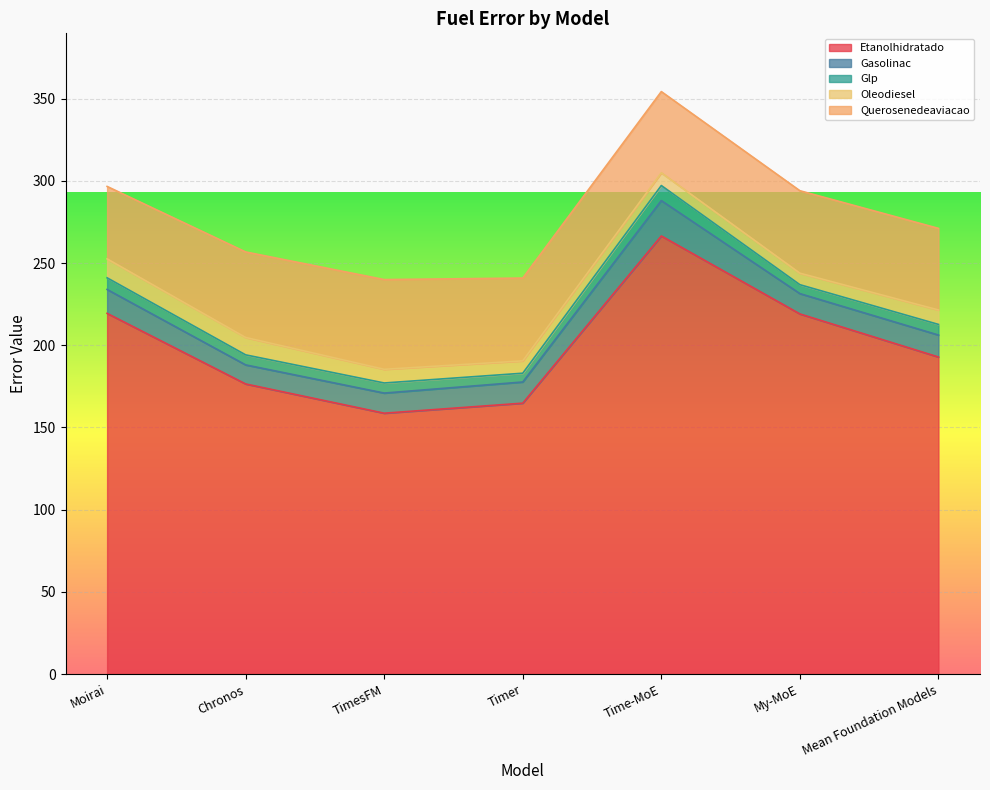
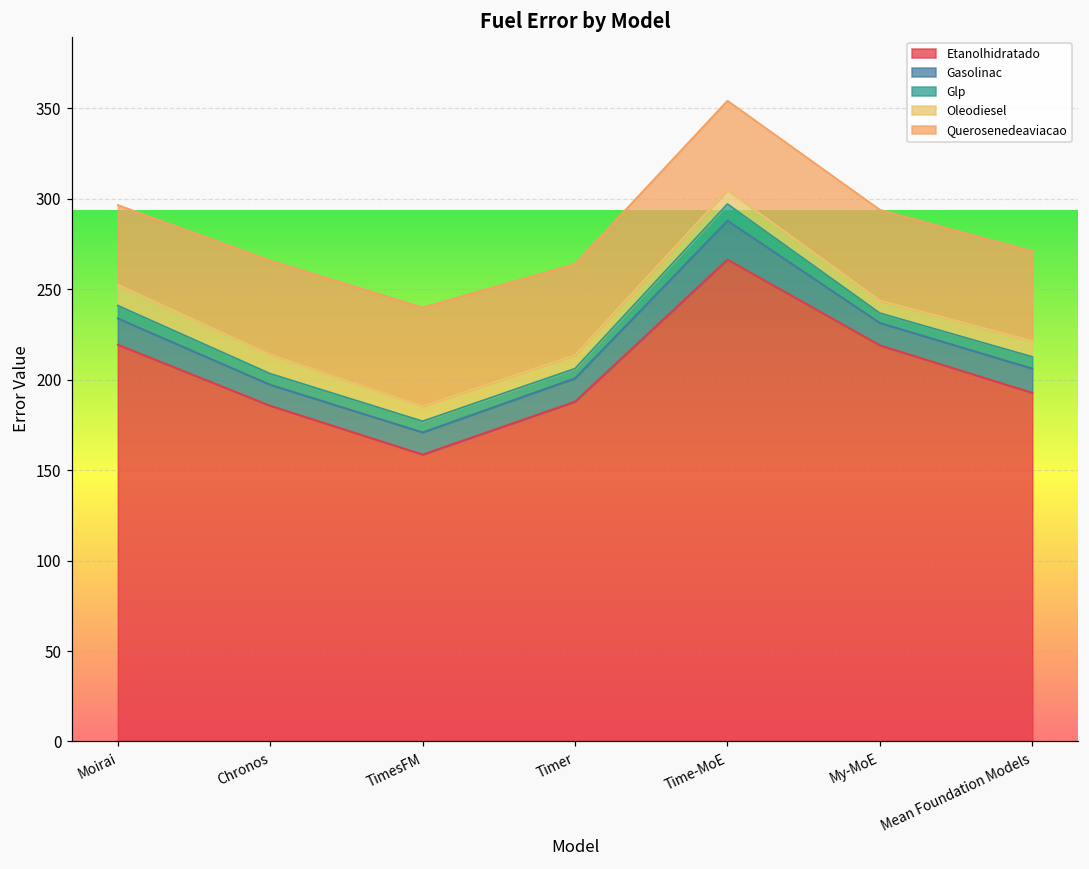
Etanolhidratado, Chronos: 176 -> 186
Etanolhidratado, Timer: 165 -> 188
